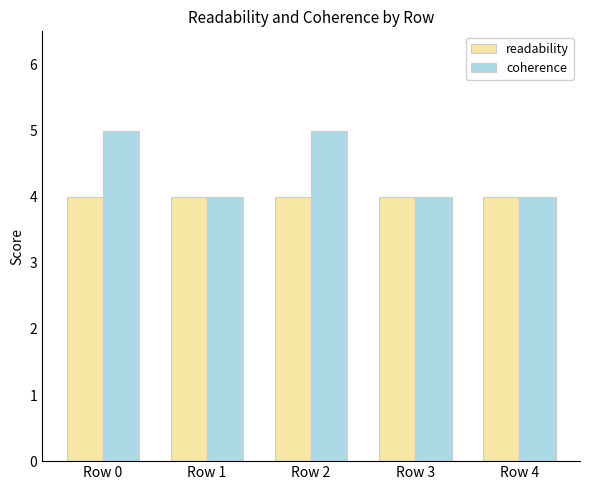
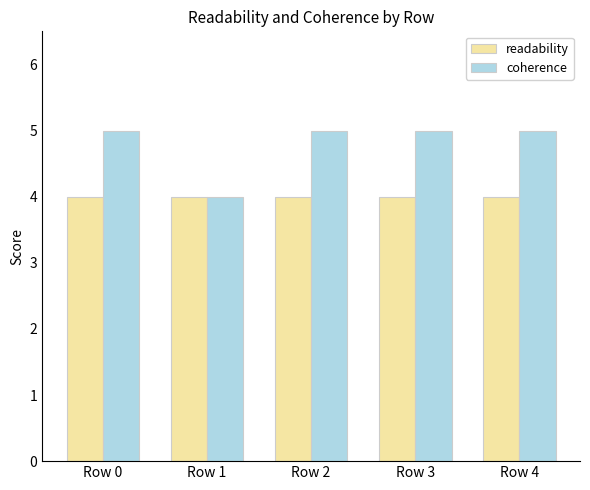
coherence, Row 3: 4 -> 5
coherence, Row 4: 4 -> 5
